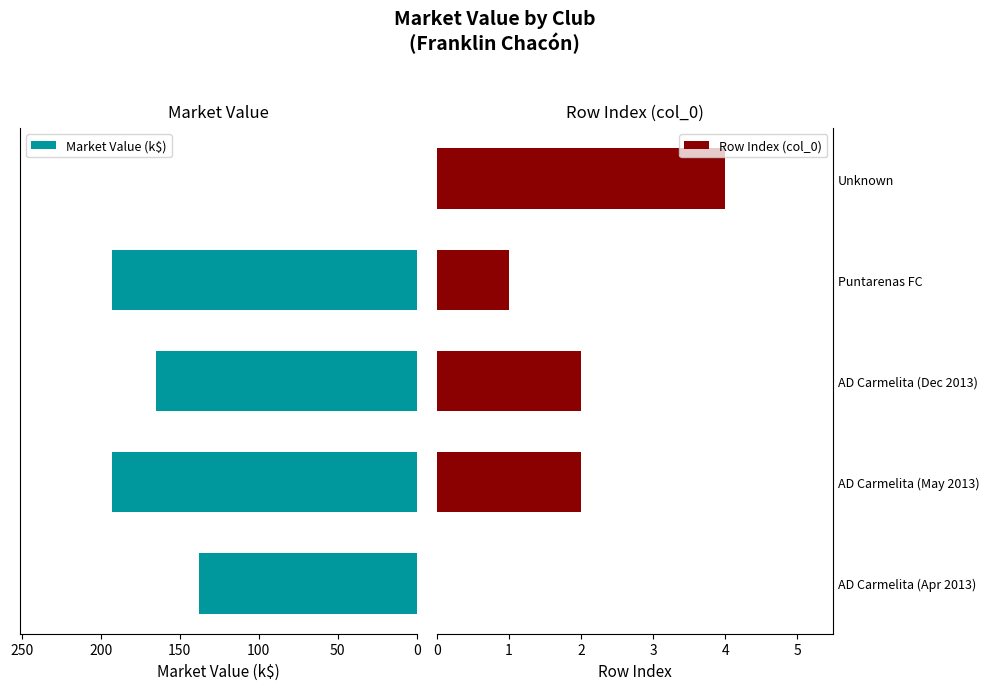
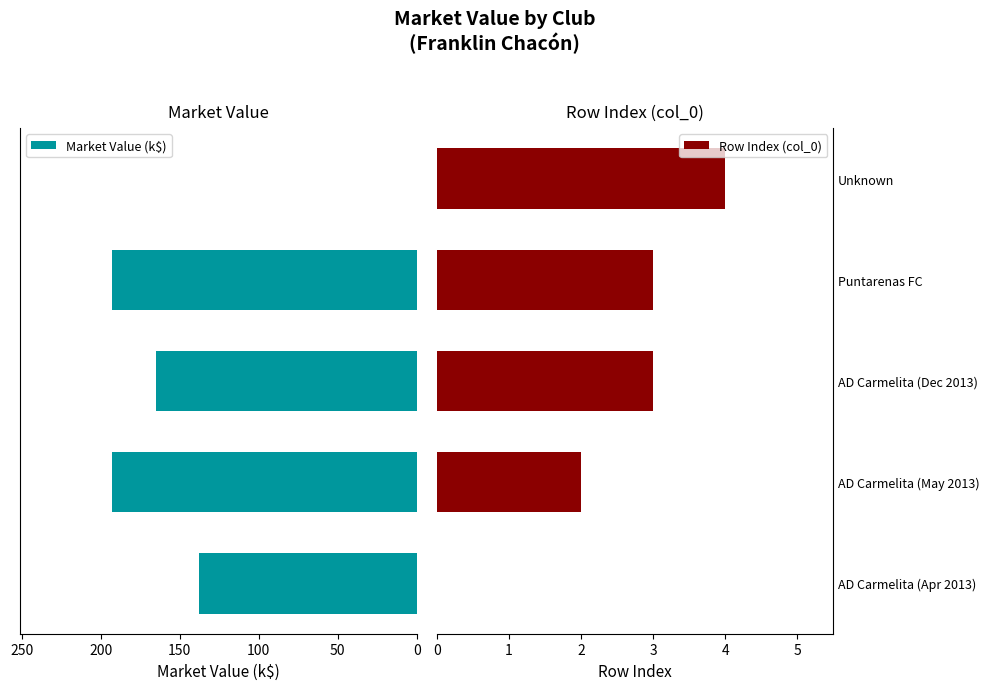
Row Index (col_0), Puntarenas FC: 1 -> 3
Row Index (col_0), AD Carmelita (Dec 2013): 2 -> 3
